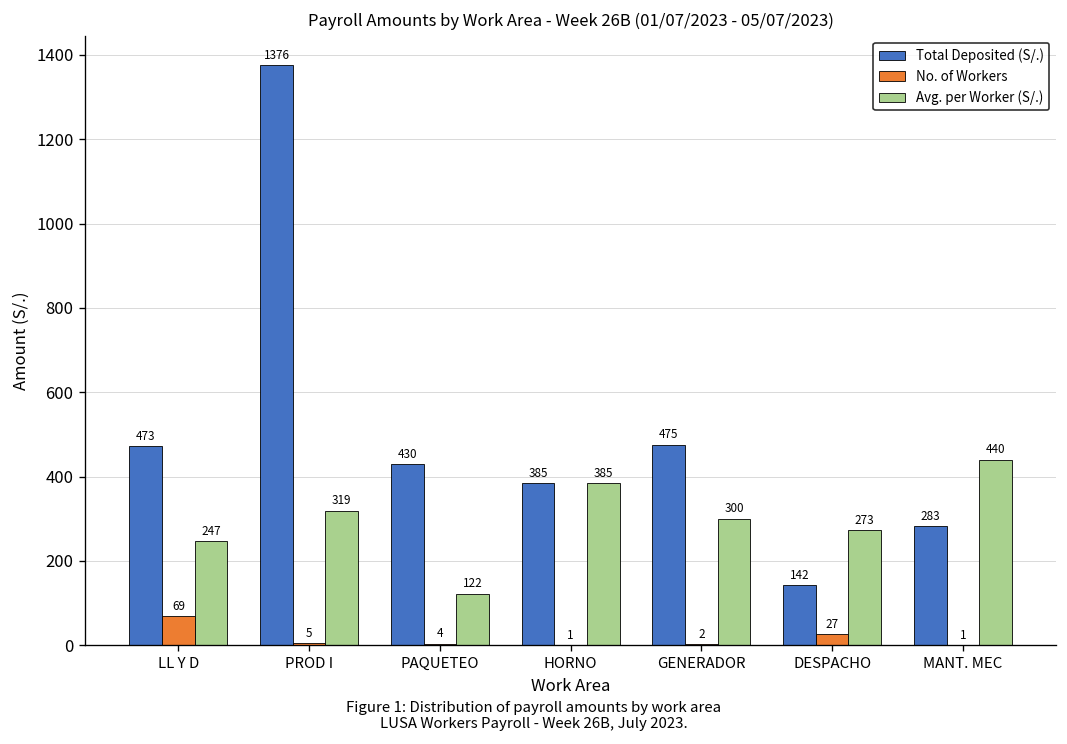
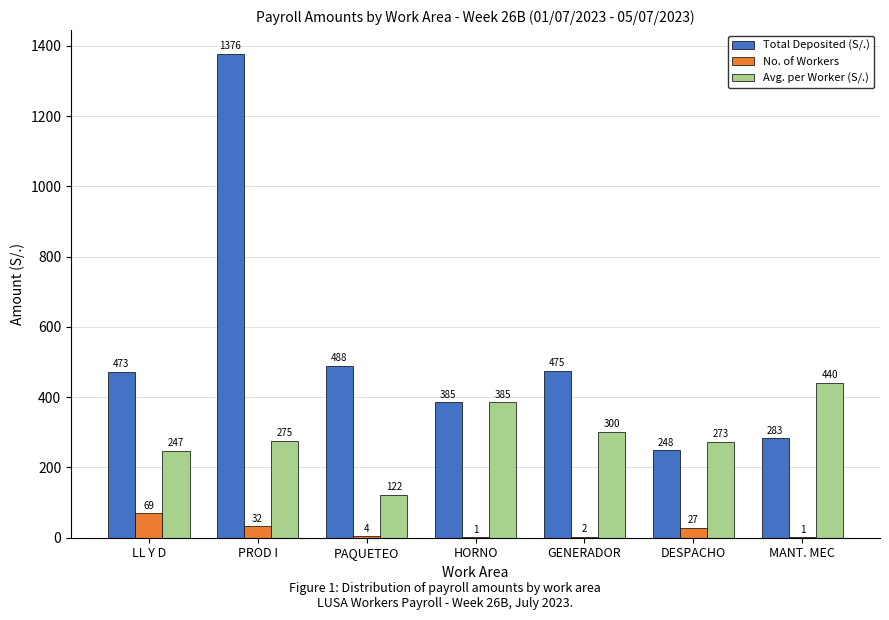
No. of Workers, PROD I: 5 -> 32
Avg. per Worker (S/.), PROD I: 319 -> 275
Total Deposited (S/.), PAQUETEO: 430 -> 488
Total Deposited (S/.), DESPACHO: 142 -> 248
